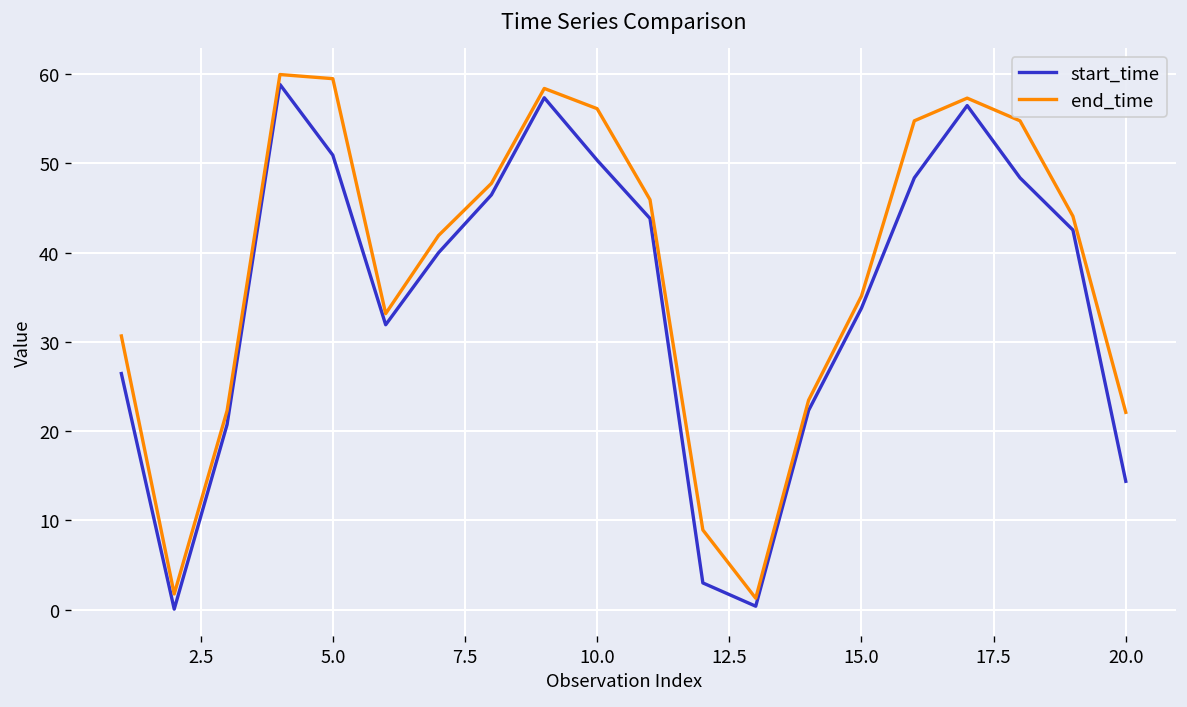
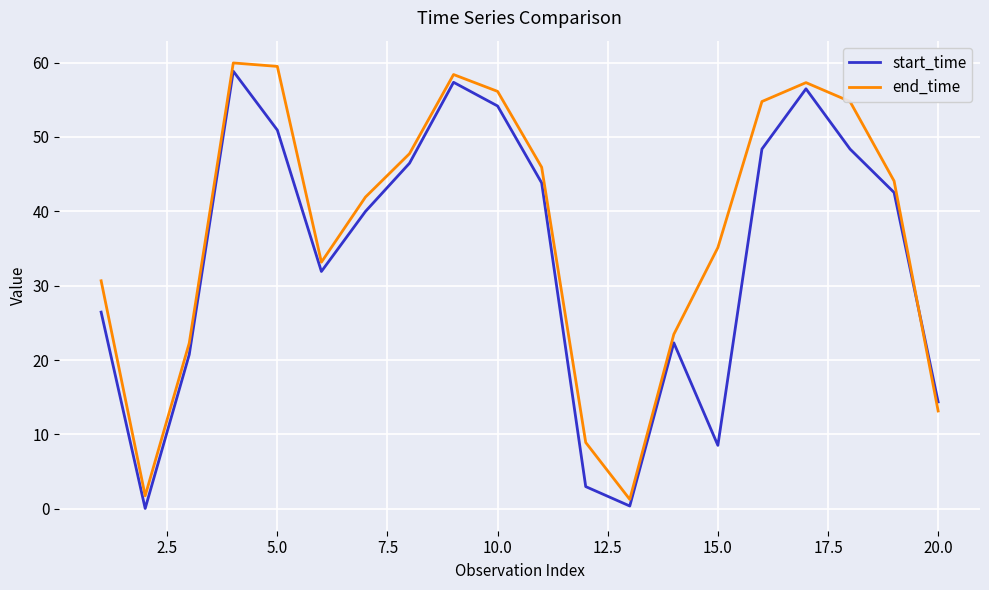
start_time, 10.0: 50 -> 54
start_time, 15.0: 34 -> 9
end_time, 20.0: 22 -> 13
